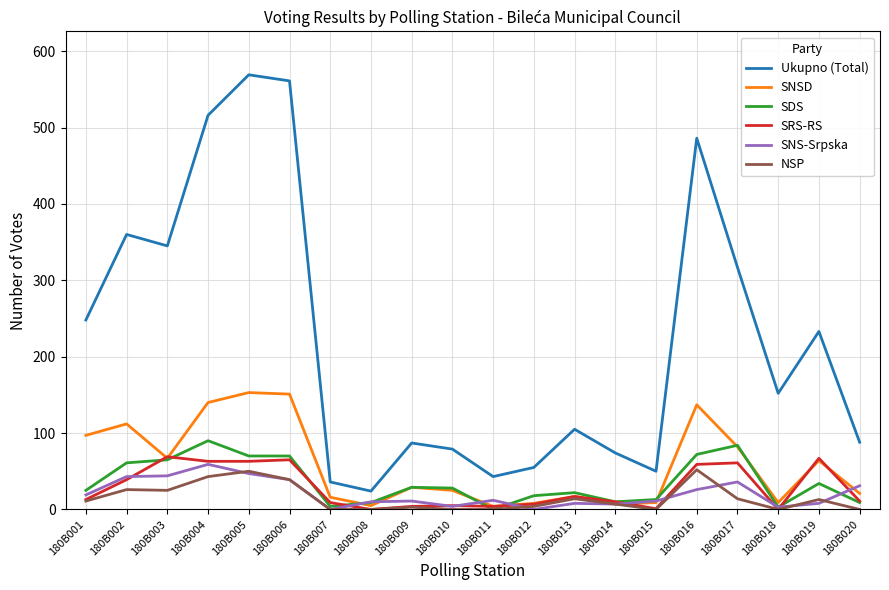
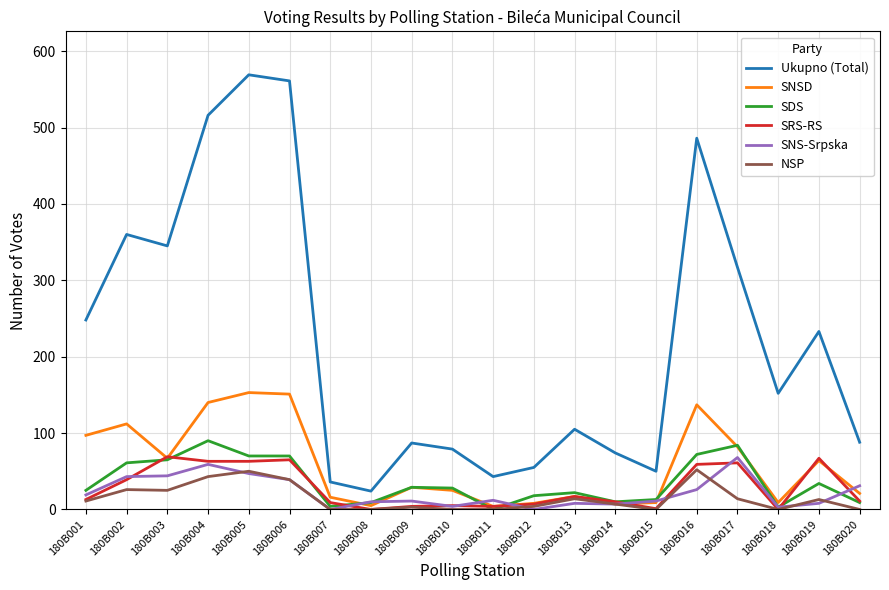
SNS-Srpska, 180B017: 40 -> 70
